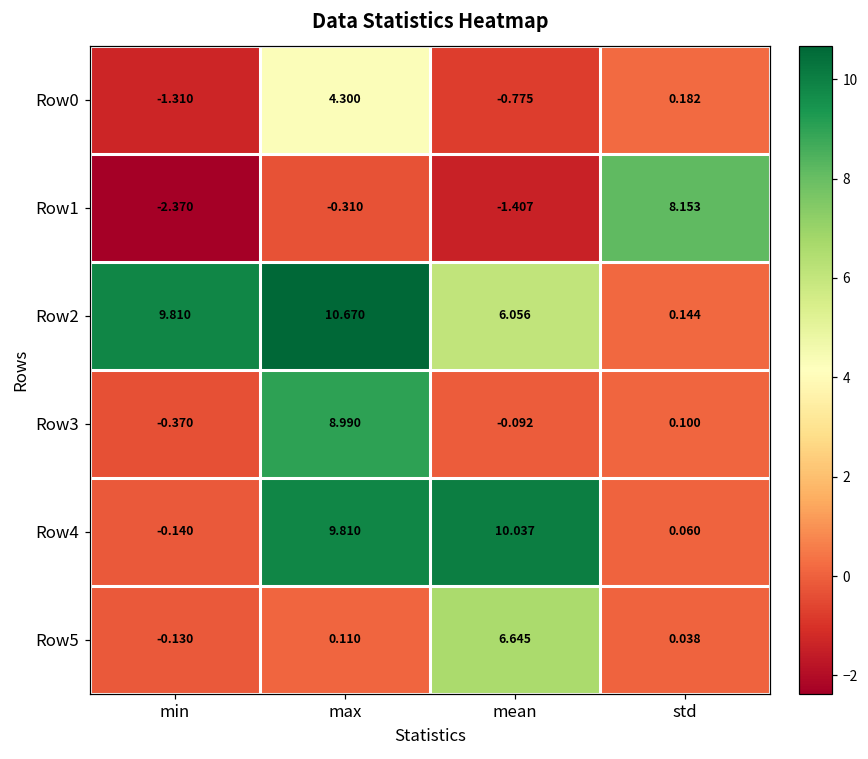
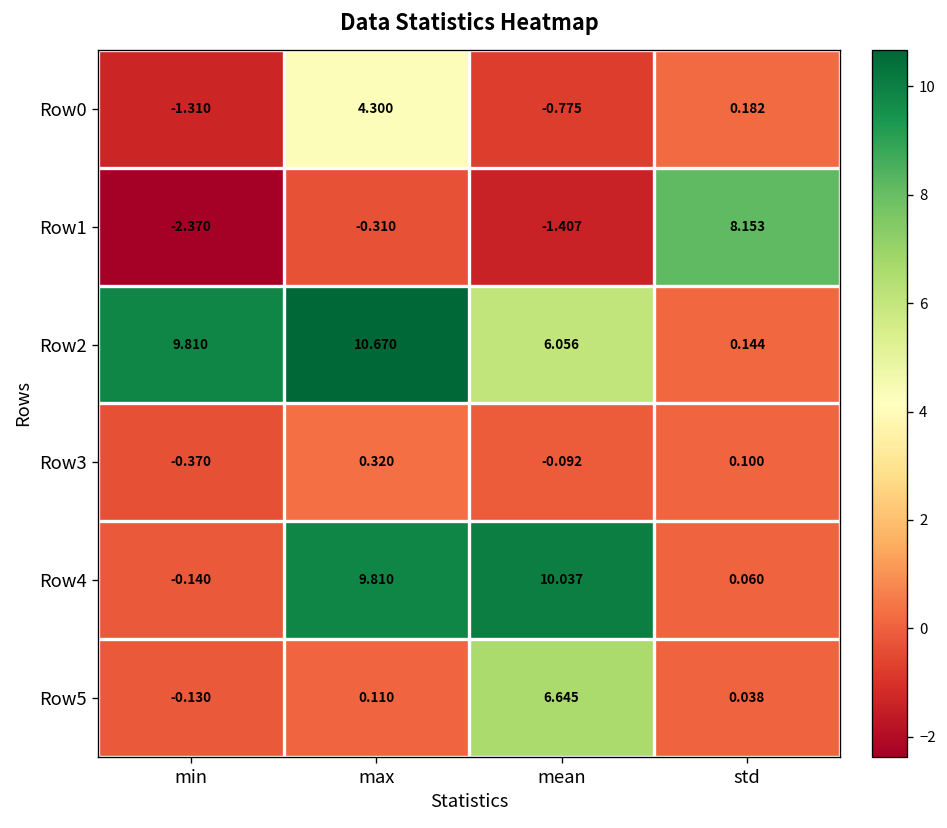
Row3, max: 8.990 -> 0.320
